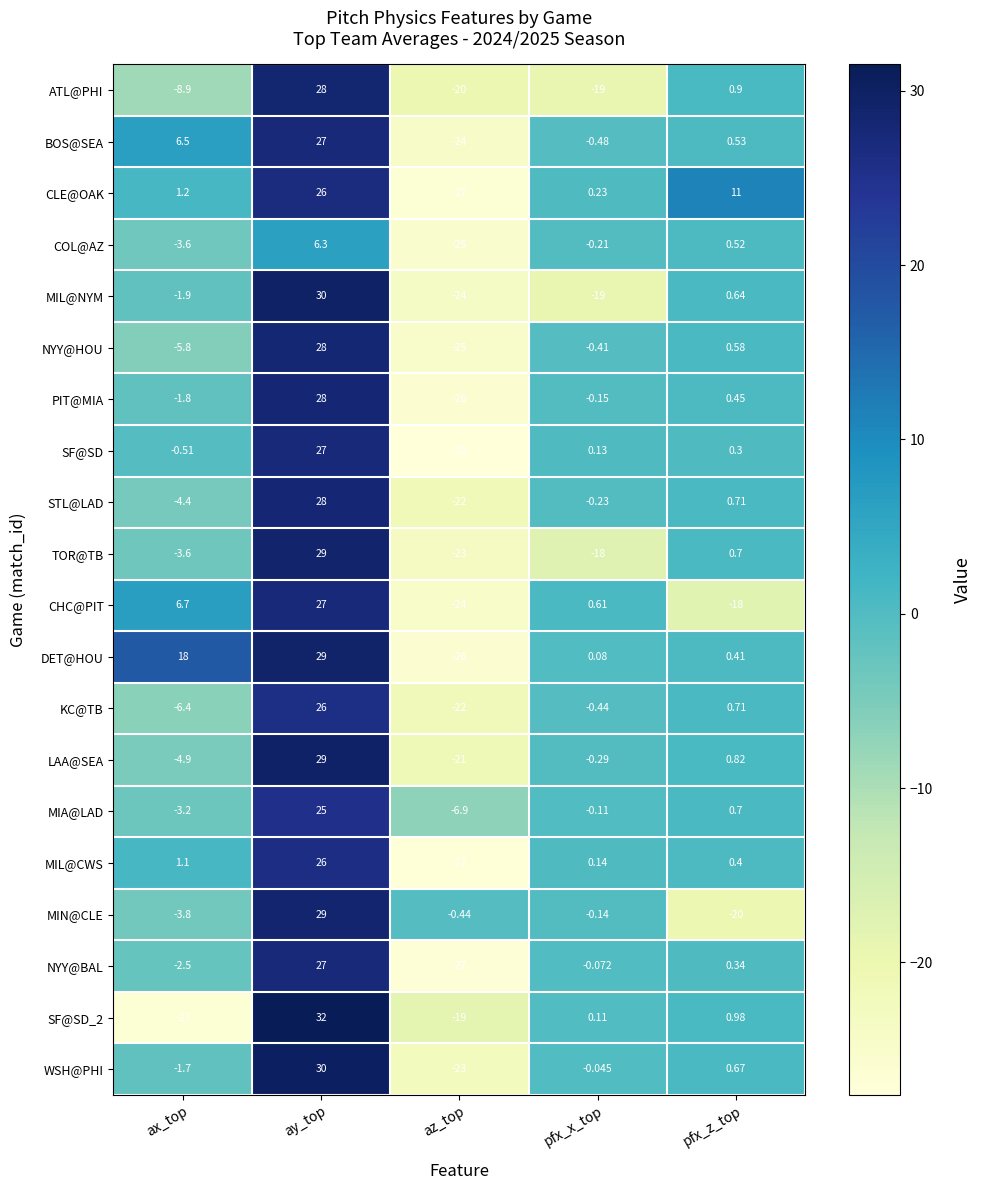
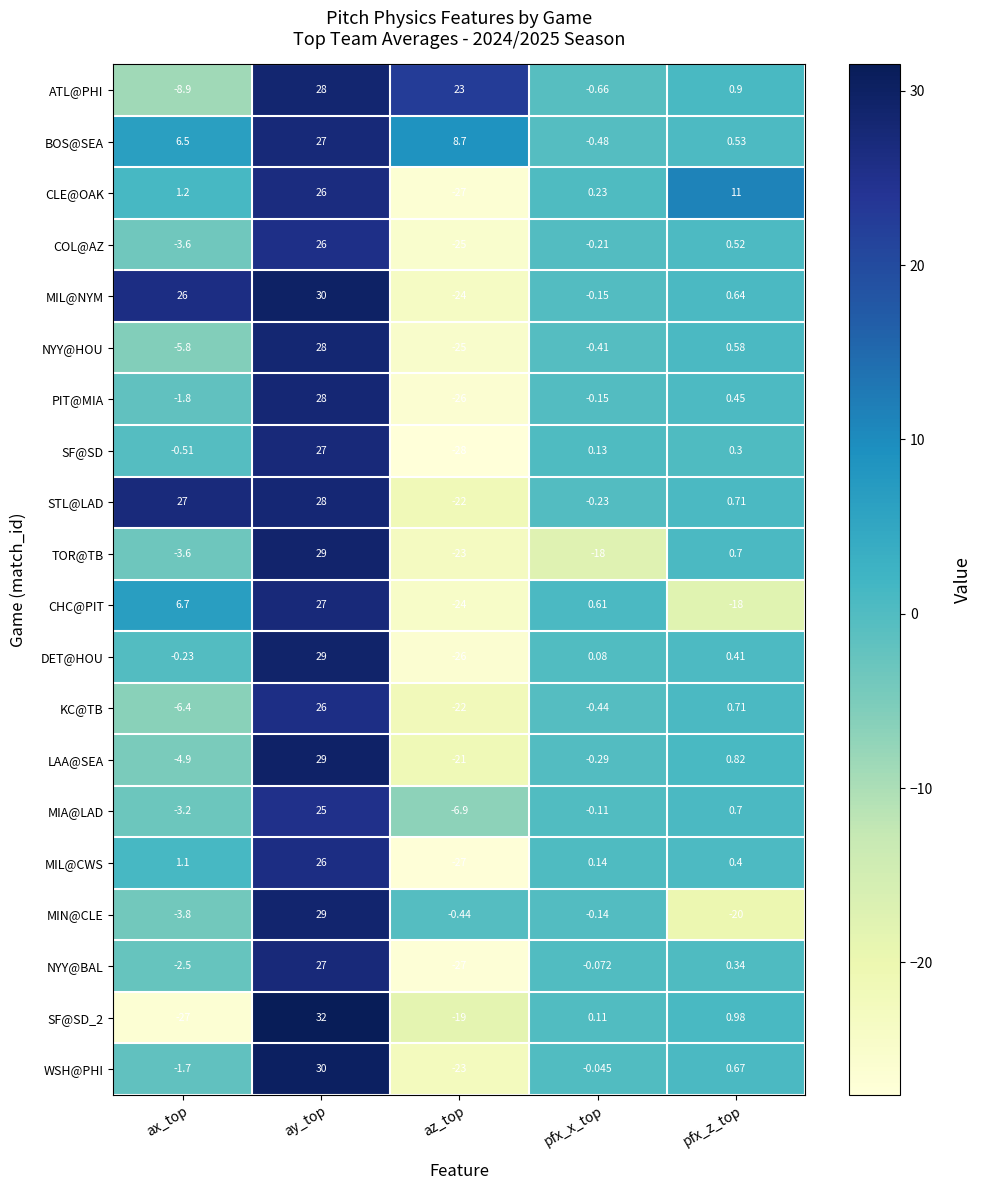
ATL@PHI, az_top: -20 -> 23
ATL@PHI, pfx_x_top: -19 -> -0.66
BOS@SEA, az_top: -24 -> 8.7
COL@AZ, ay_top: 6.3 -> 26
MIL@NYM, ax_top: -1.9 -> 26
MIL@NYM, pfx_x_top: -19 -> -0.15
STL@LAD, ax_top: -4.4 -> 27
DET@HOU, ax_top: 18 -> -0.23
